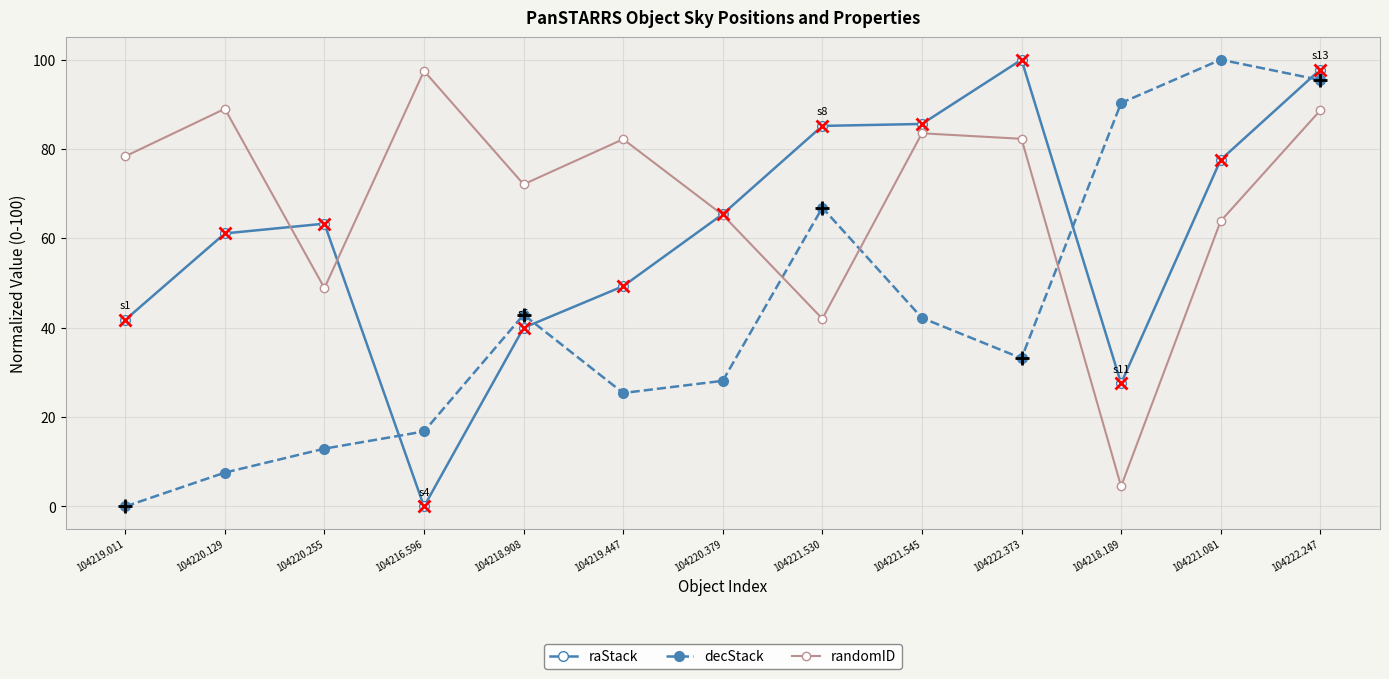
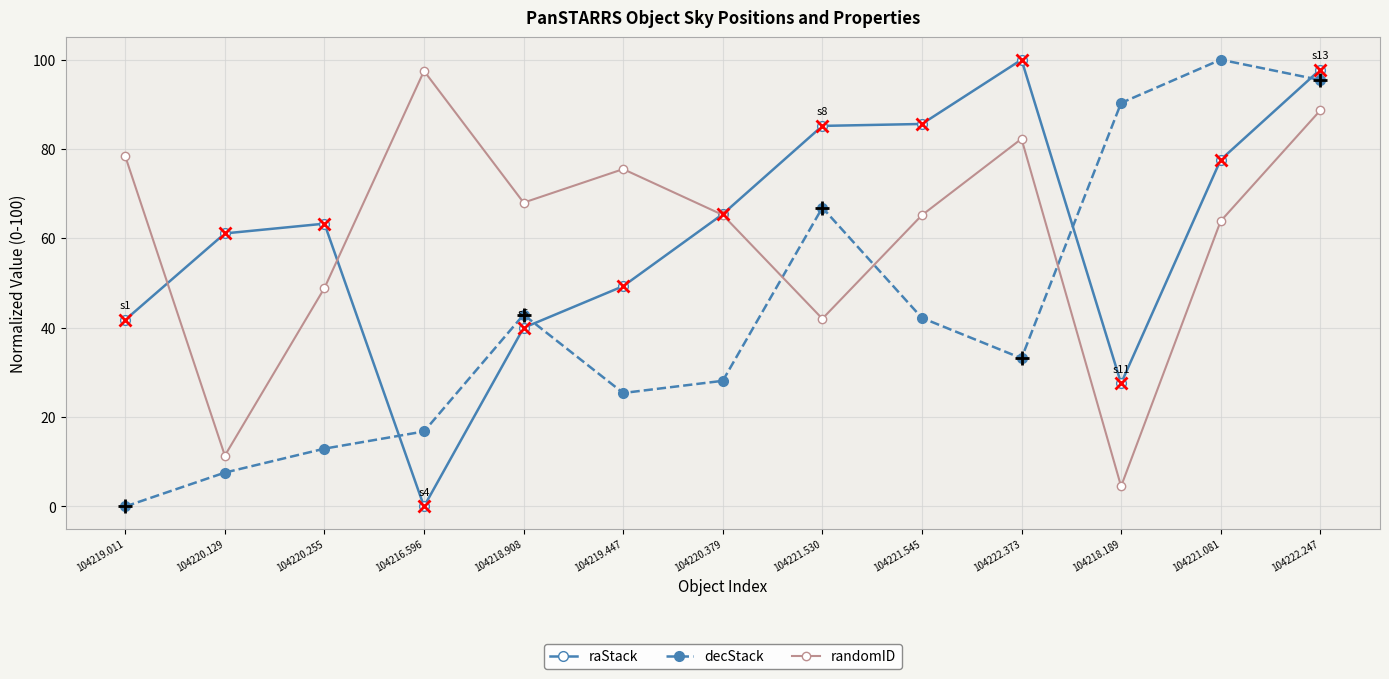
randomID, 104220.129: 89 -> 11
randomID, 104218.908: 72 -> 68
randomID, 104219.447: 82 -> 76
randomID, 104221.545: 84 -> 65
